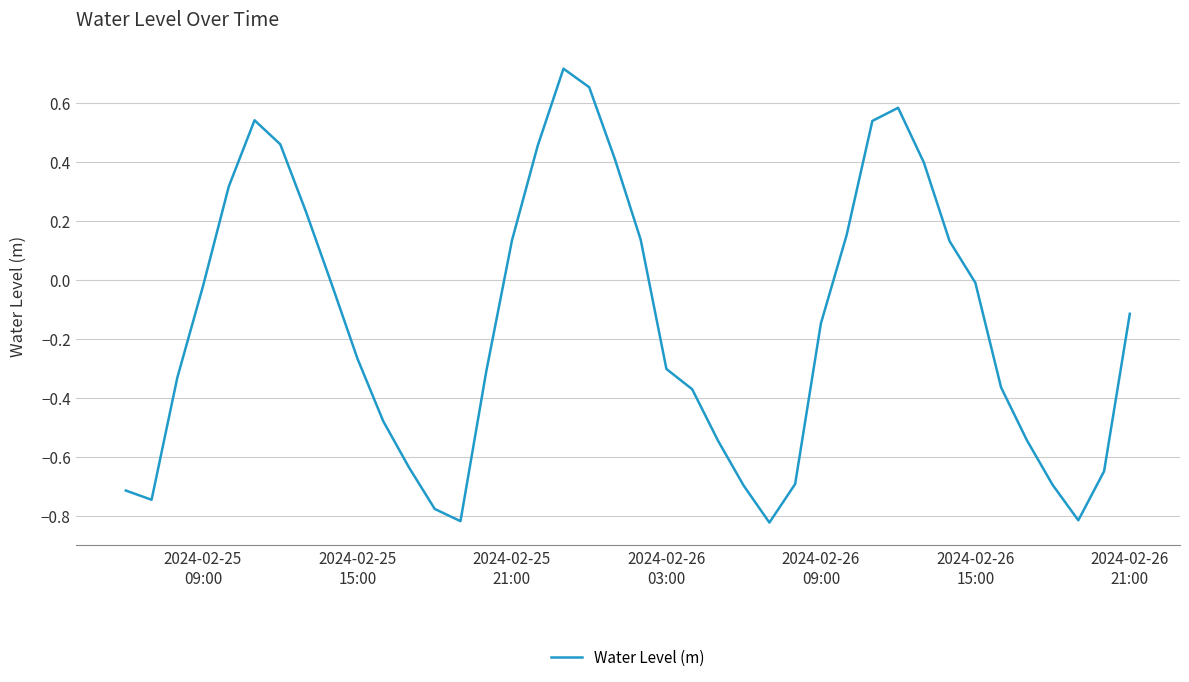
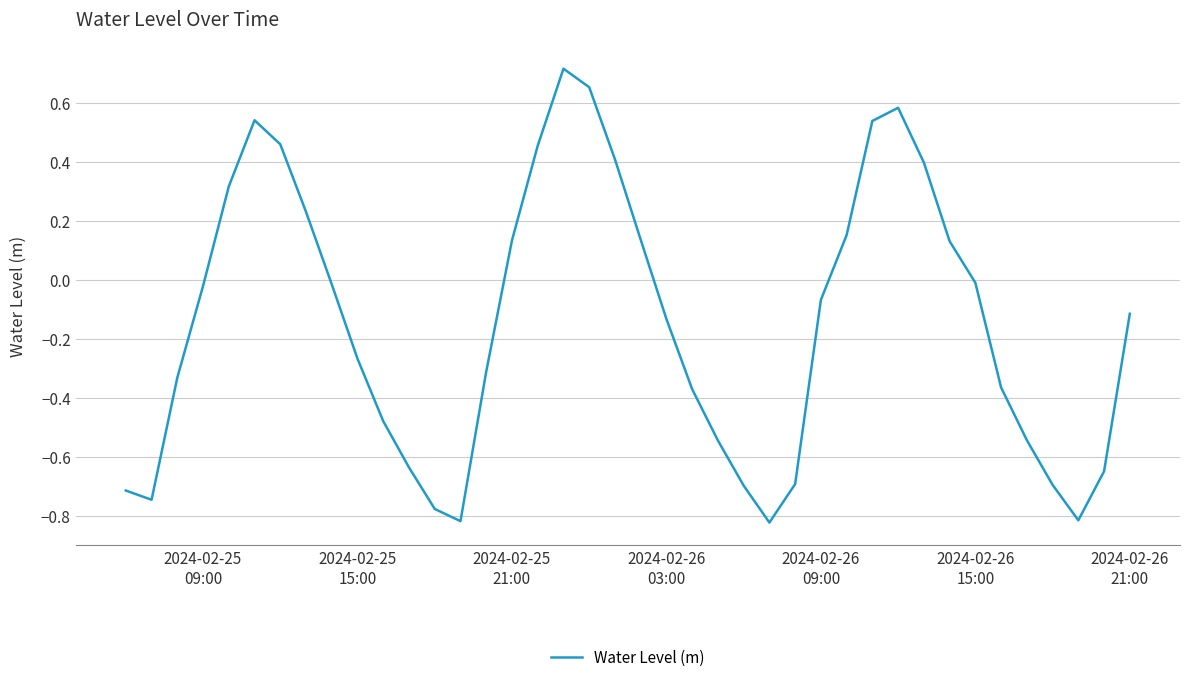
2024-02-26 03:00: -0.30 -> -0.13
2024-02-26 09:00: -0.15 -> -0.07
